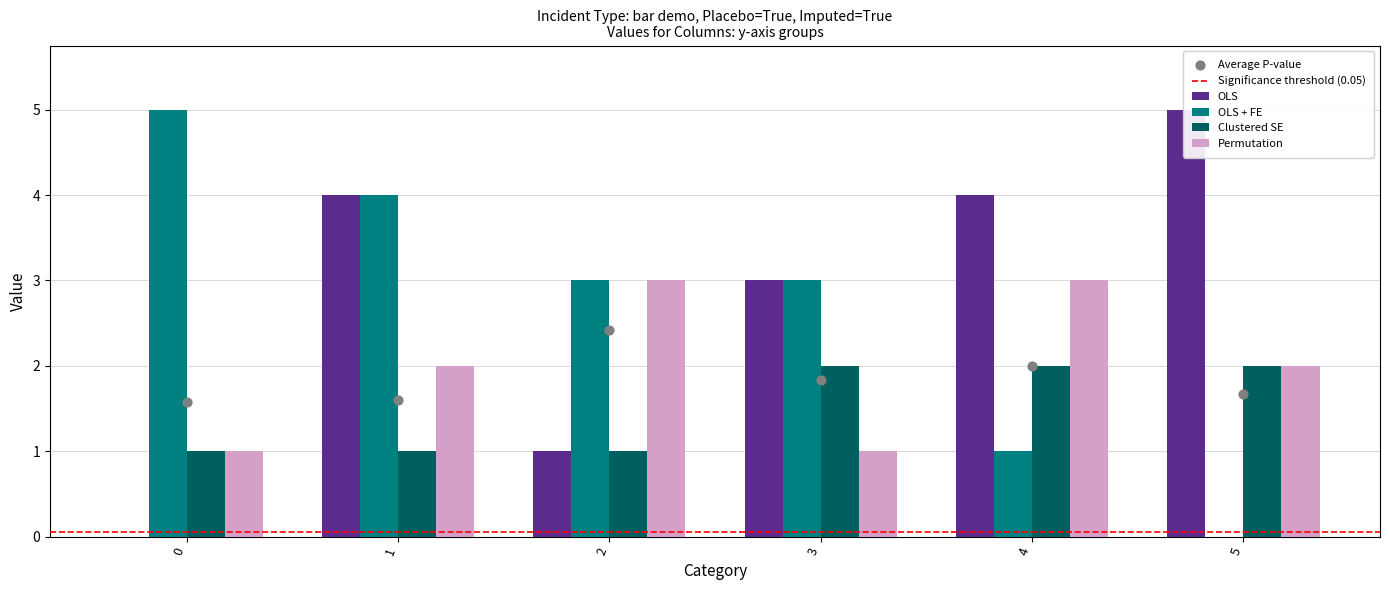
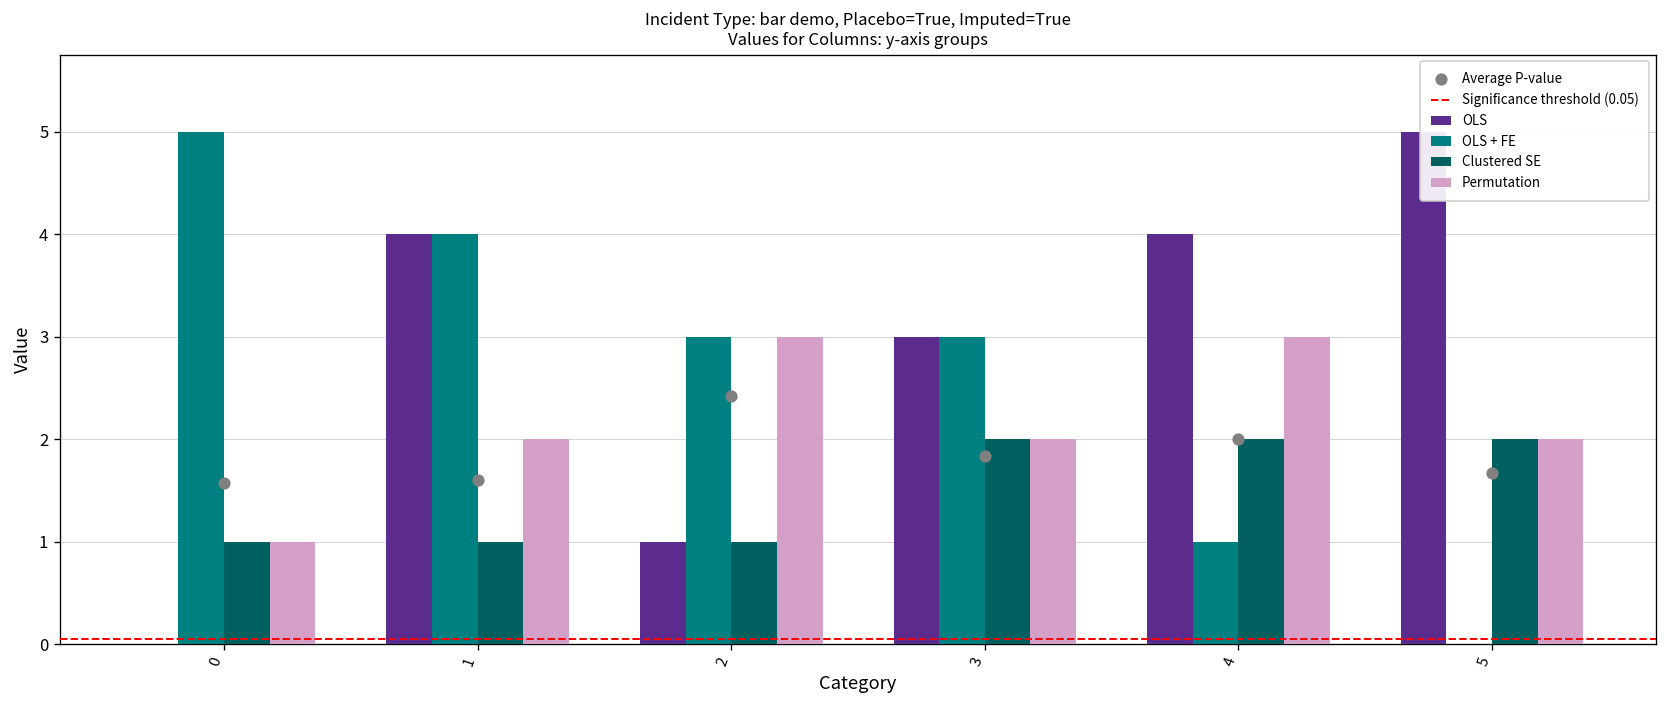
Permutation, 3: 1 -> 2
